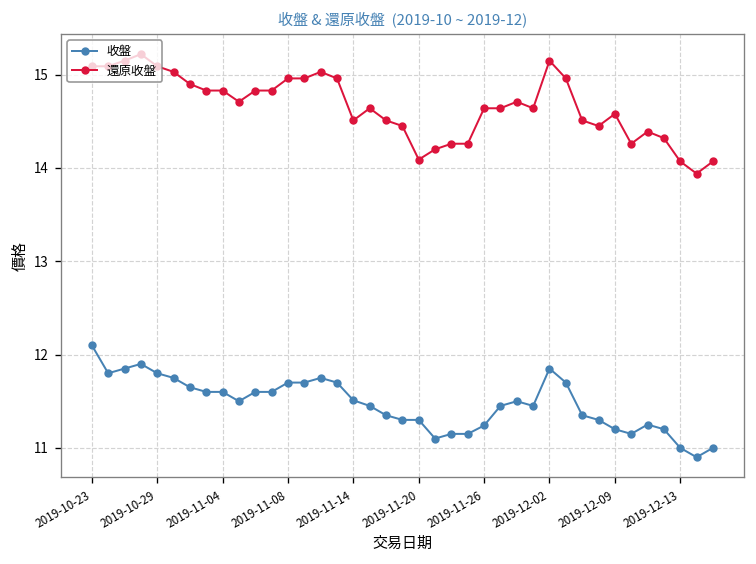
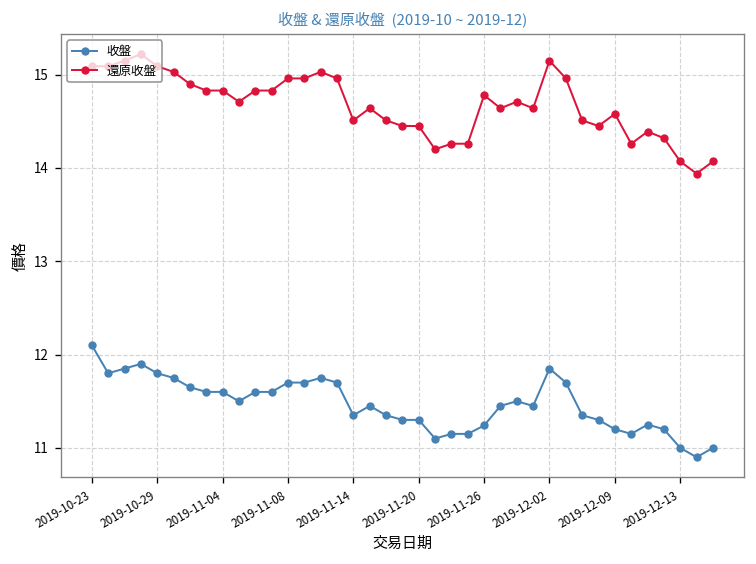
收盤, 2019-11-14: 11.5 -> 11.4
還原收盤, 2019-11-20: 14.1 -> 14.5
還原收盤, 2019-11-26: 14.6 -> 14.8
